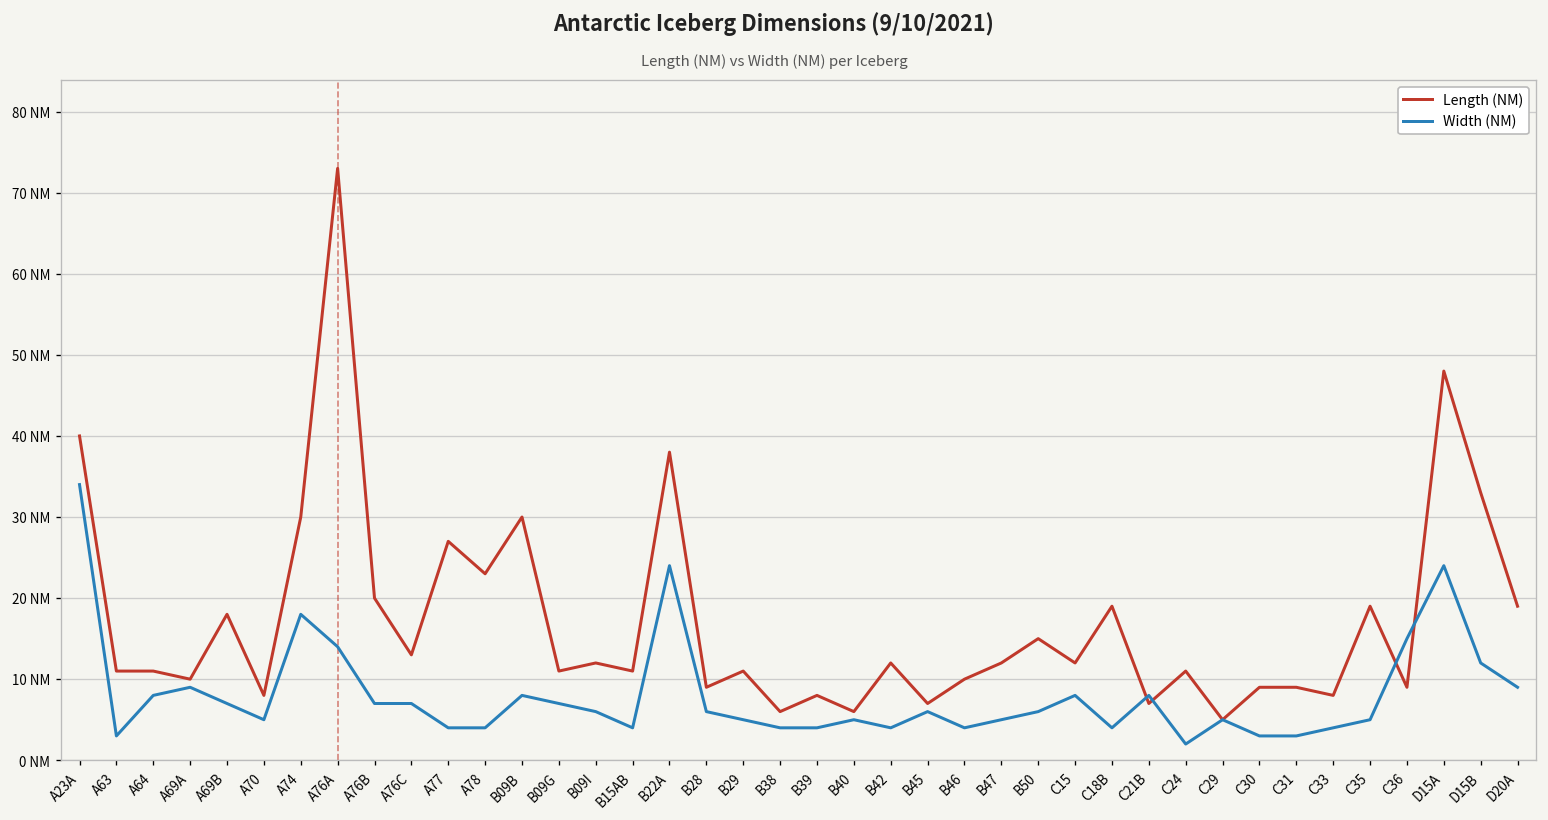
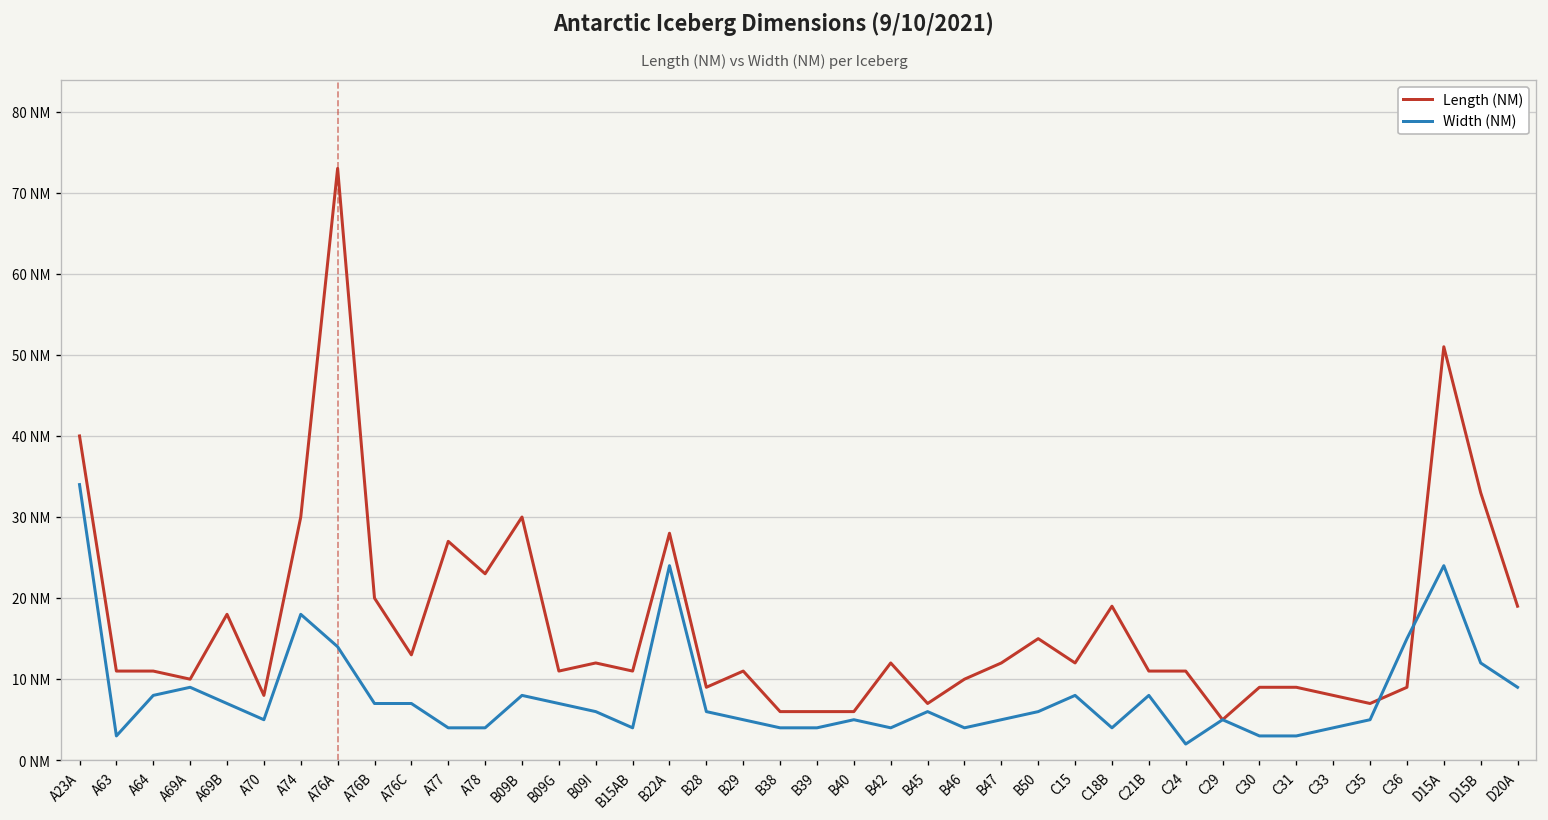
Length (NM), B22A: 38 NM -> 28 NM
Length (NM), B39: 8 NM -> 6 NM
Length (NM), C21B: 7 NM -> 11 NM
Length (NM), C35: 19 NM -> 7 NM
Length (NM), D15A: 48 NM -> 51 NM
